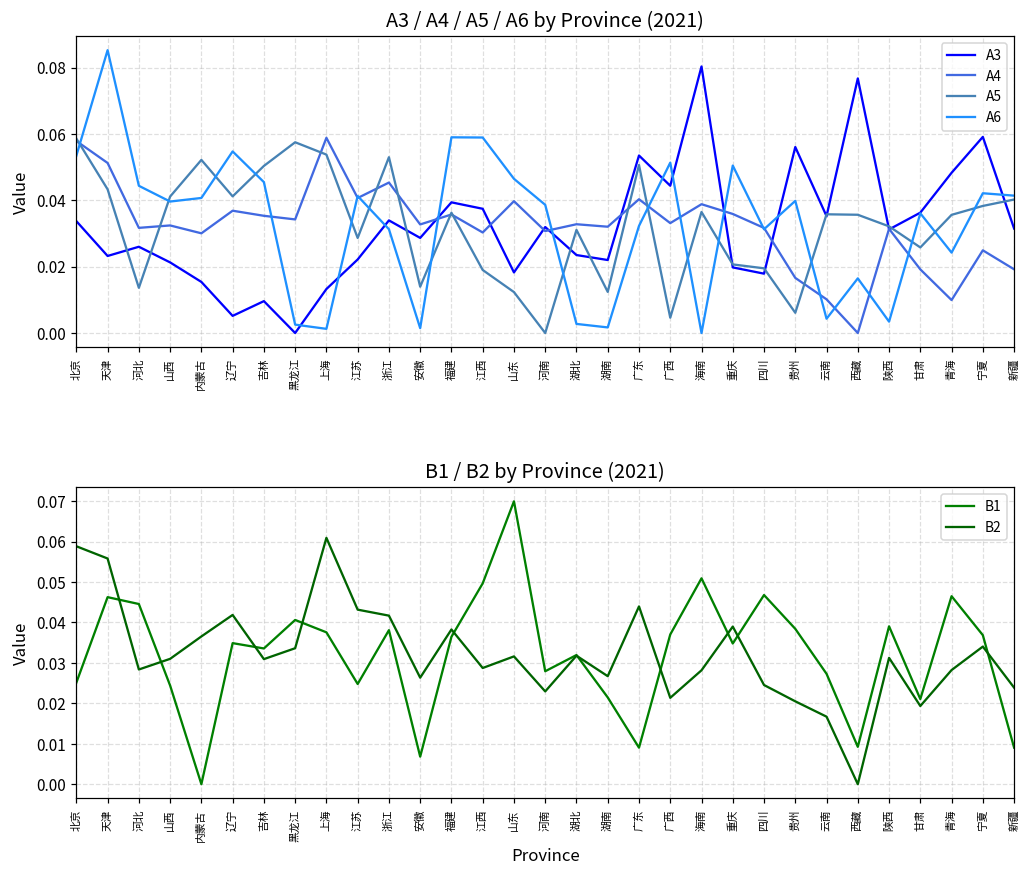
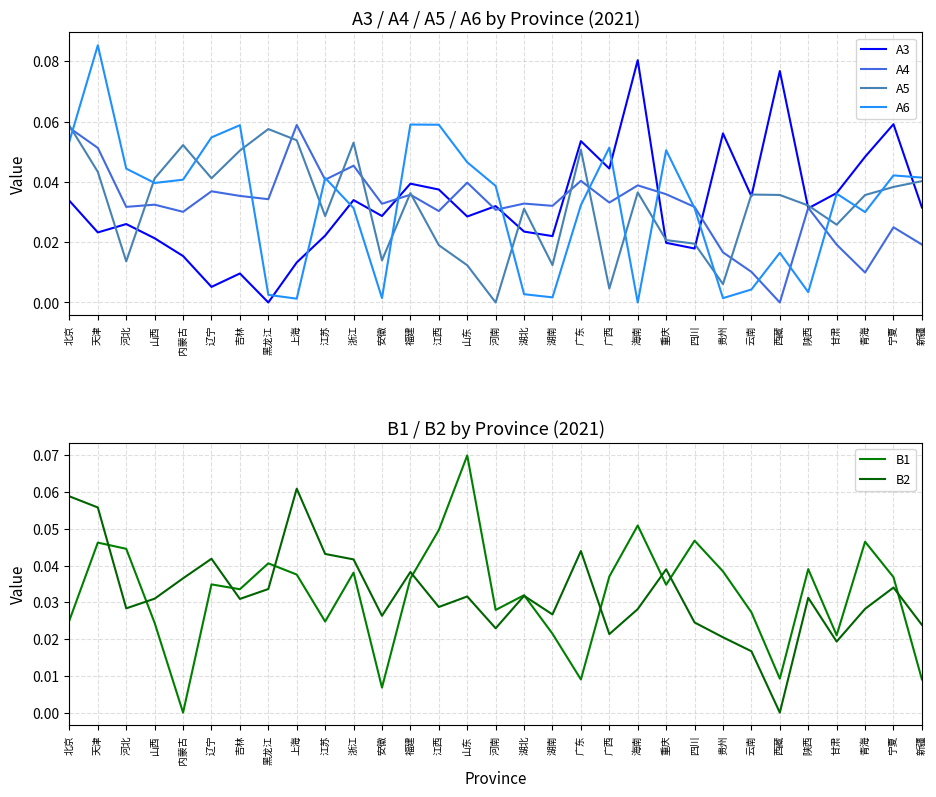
A3 / A4 / A5 / A6 by Province (2021), A6, 吉林: 0.045 -> 0.059
A3 / A4 / A5 / A6 by Province (2021), A3, 山东: 0.018 -> 0.029
A3 / A4 / A5 / A6 by Province (2021), A6, 贵州: 0.040 -> 0.001
A3 / A4 / A5 / A6 by Province (2021), A6, 青海: 0.024 -> 0.030
